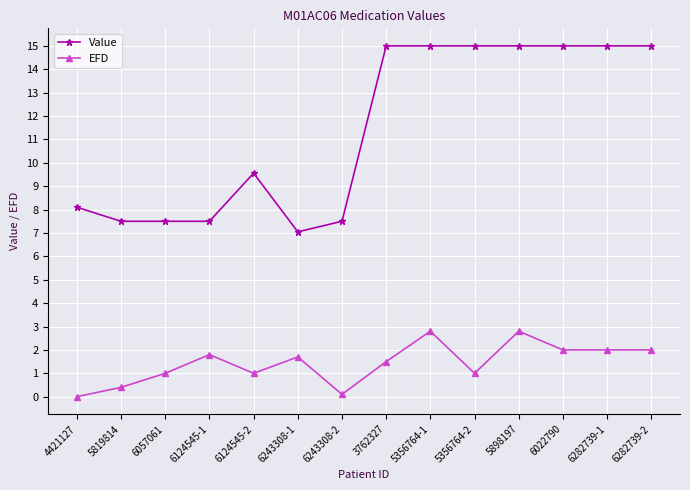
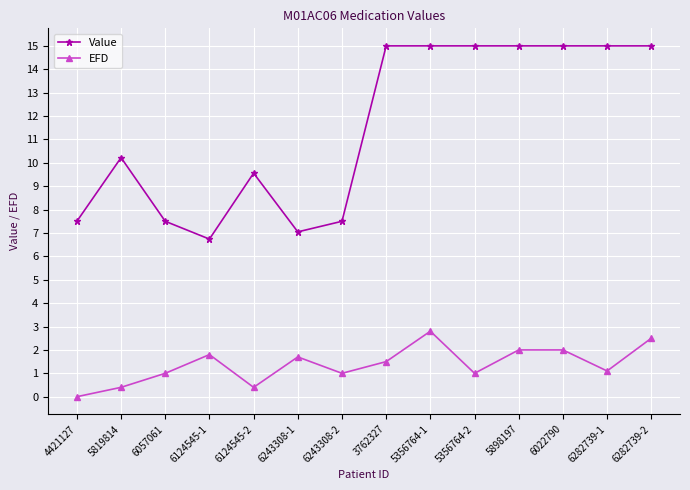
Value, 4421127: 8.1 -> 7.5
Value, 5819814: 7.5 -> 10.2
Value, 6124545-1: 7.5 -> 6.7
EFD, 6124545-2: 1.0 -> 0.4
EFD, 6243308-2: 0.1 -> 1.0
EFD, 5898197: 2.8 -> 2.0
EFD, 6282739-1: 2.0 -> 1.1
EFD, 6282739-2: 2.0 -> 2.5
